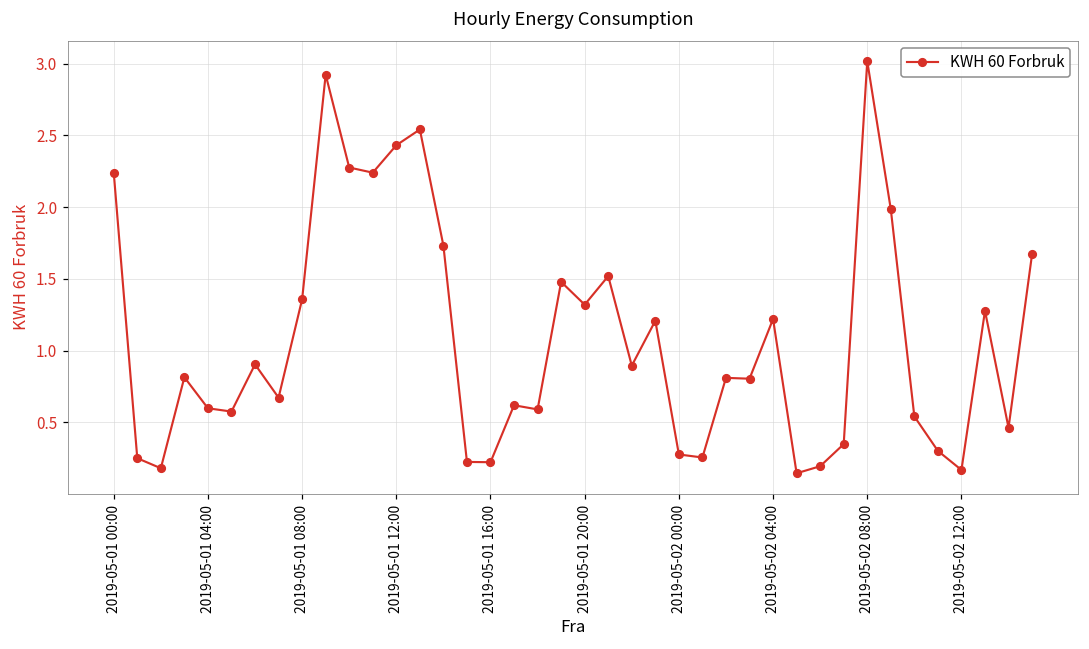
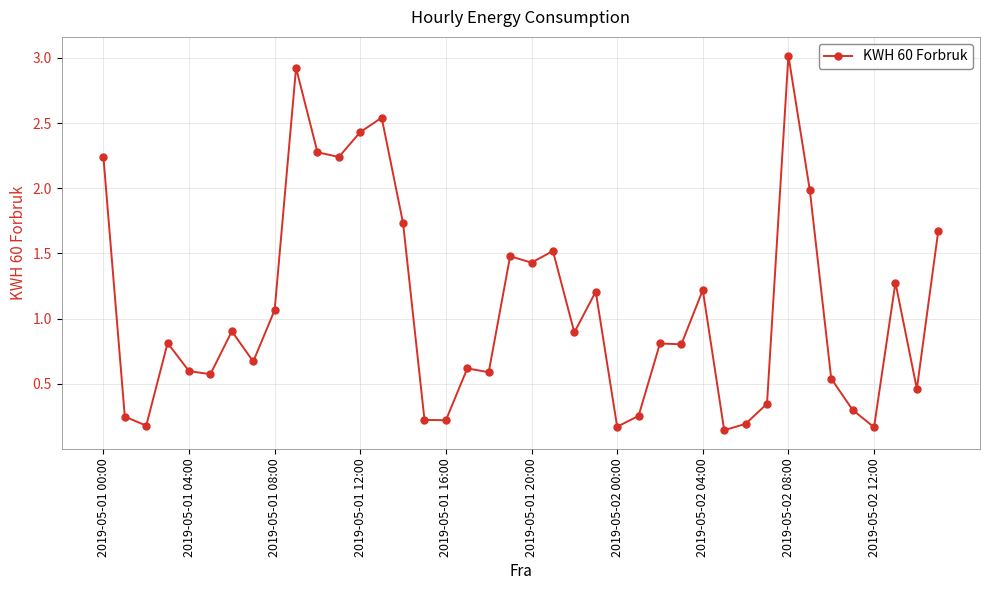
2019-05-01 08:00: 1.36 -> 1.07
2019-05-01 20:00: 1.32 -> 1.43
2019-05-02 00:00: 0.28 -> 0.17
